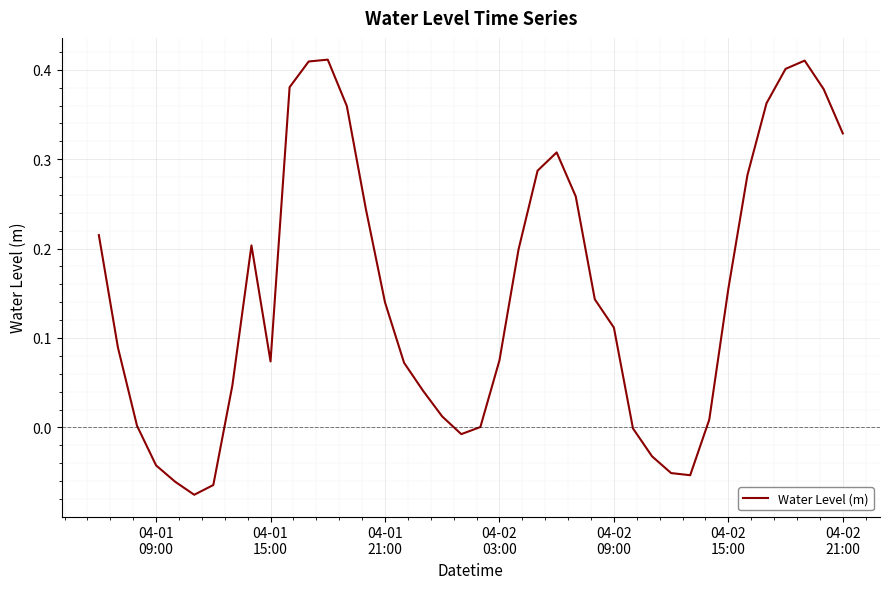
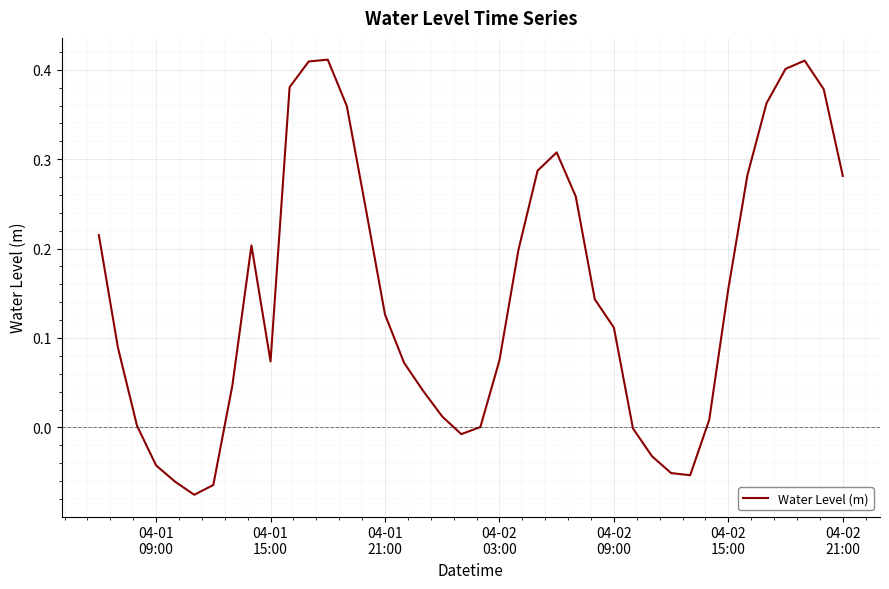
04-01 21:00: 0.14 -> 0.13
04-02 21:00: 0.33 -> 0.28
